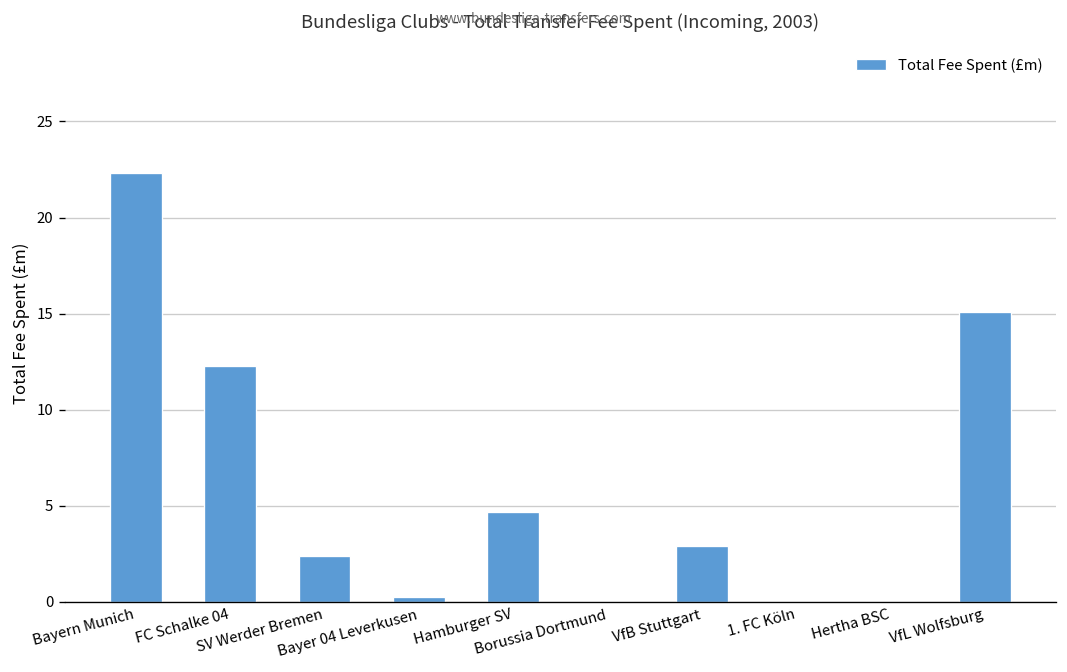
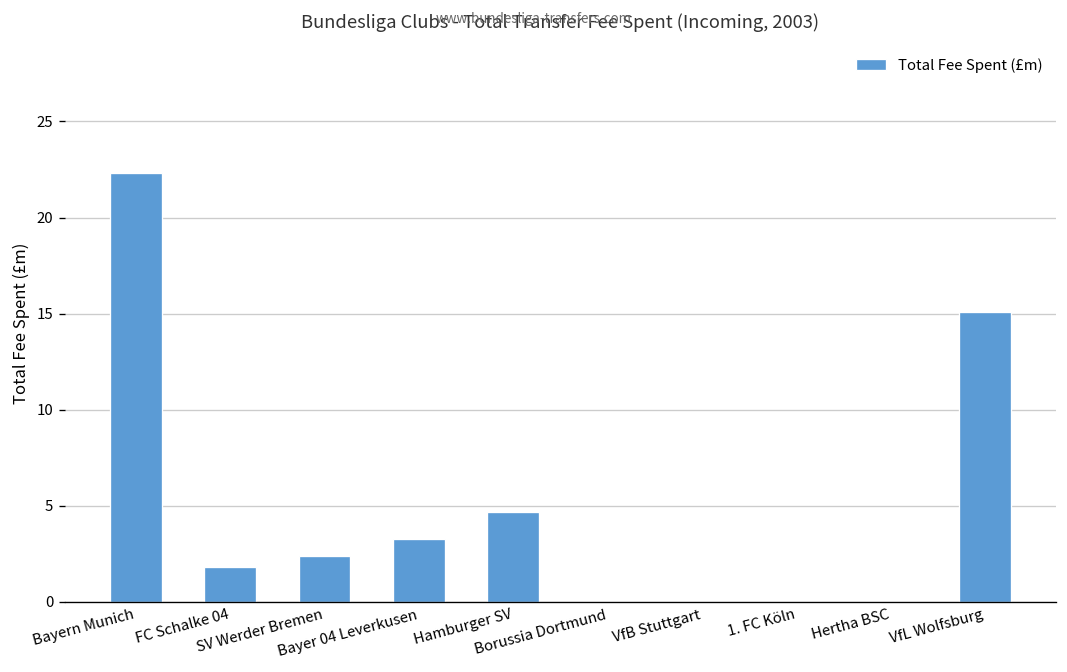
FC Schalke 04: 12.3 -> 1.8
Bayer 04 Leverkusen: 0.3 -> 3.3
VfB Stuttgart: 2.9 -> 0.0
